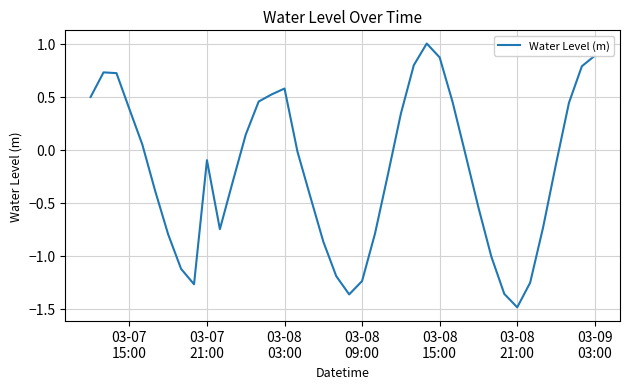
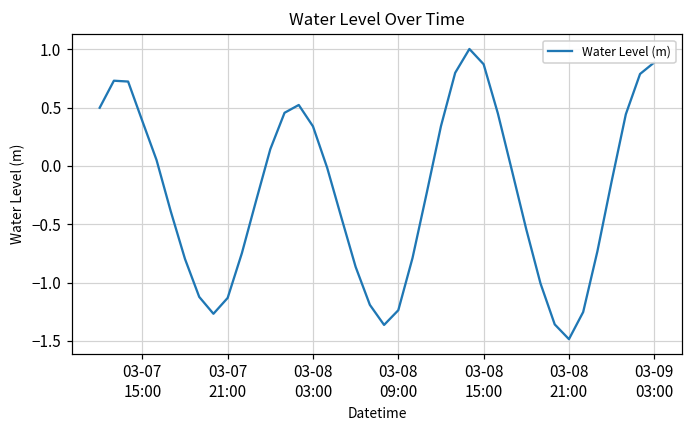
03-07 21:00: -0.10 -> -1.13
03-08 03:00: 0.58 -> 0.34
